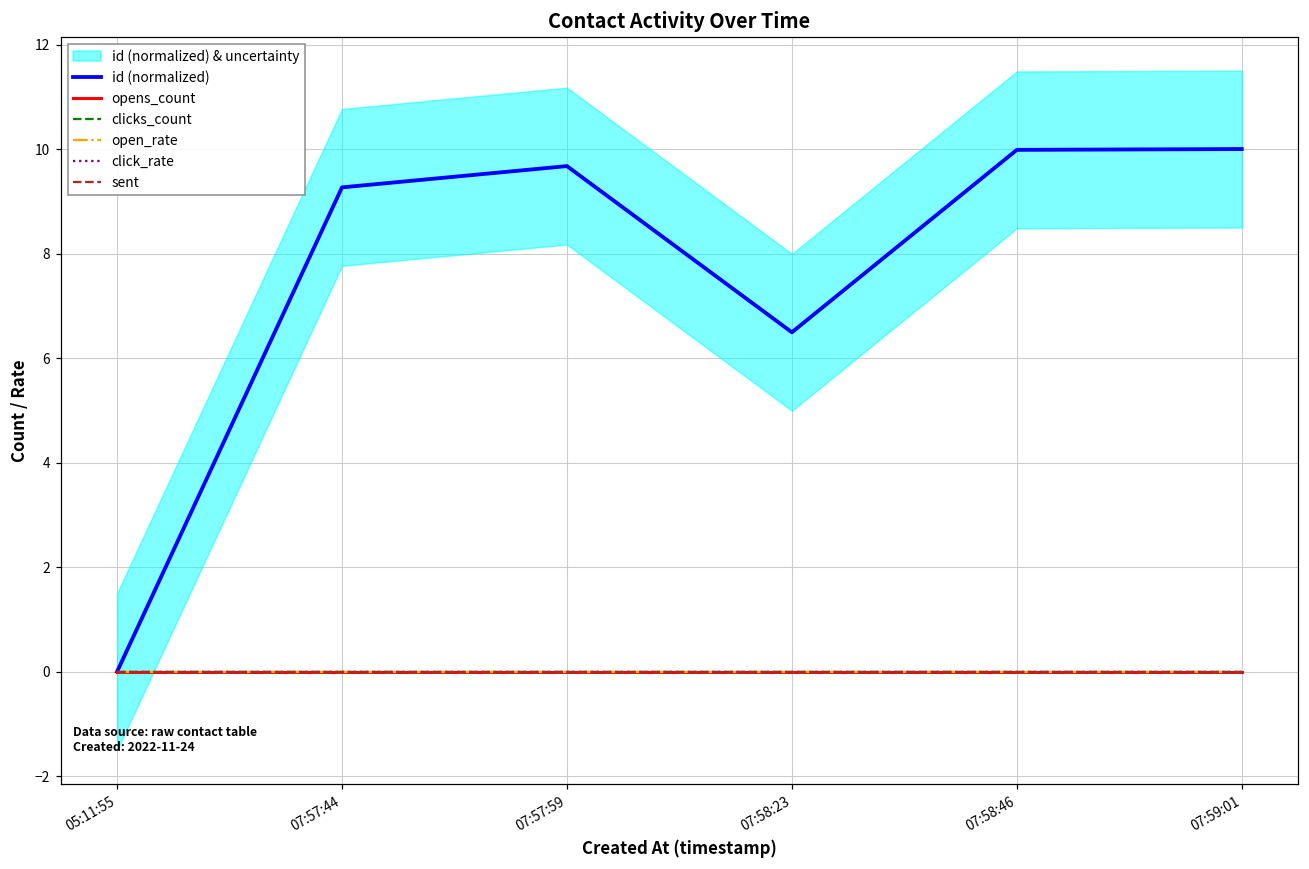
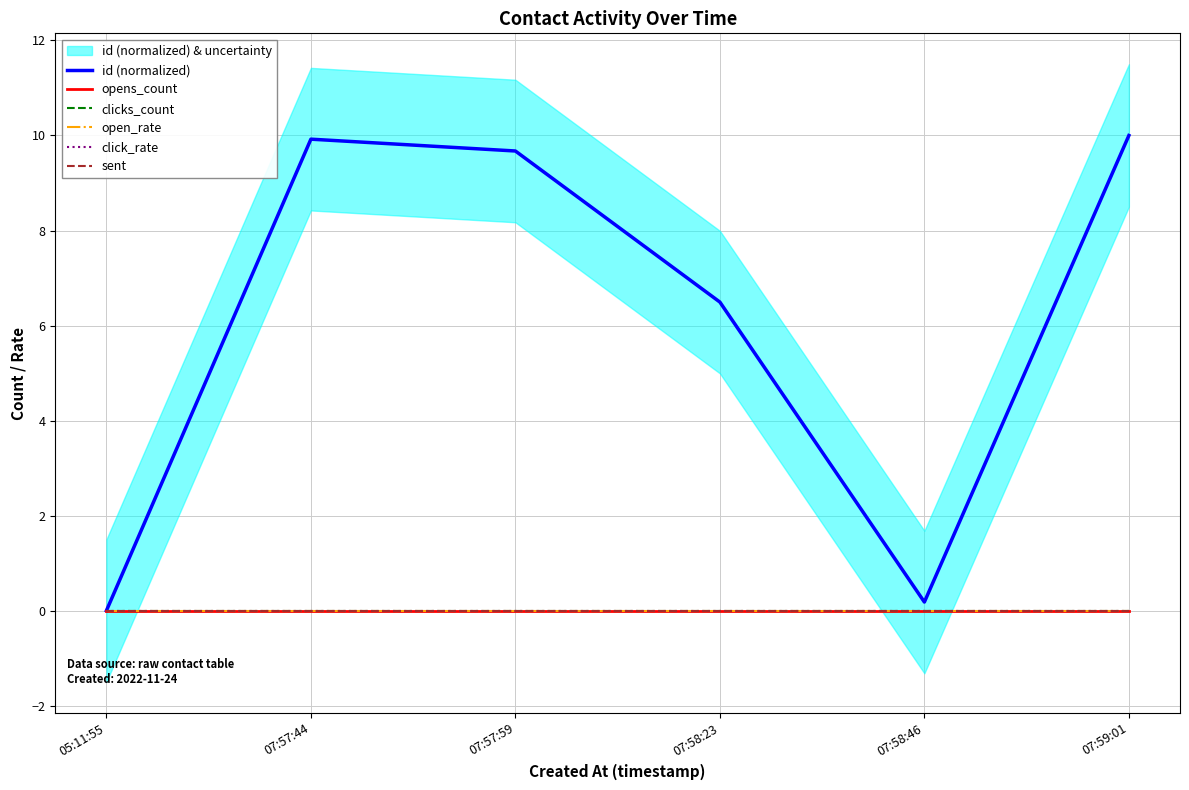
id (normalized), 07:57:44: 9.3 -> 9.9
id (normalized), 07:58:46: 10.0 -> 0.2
